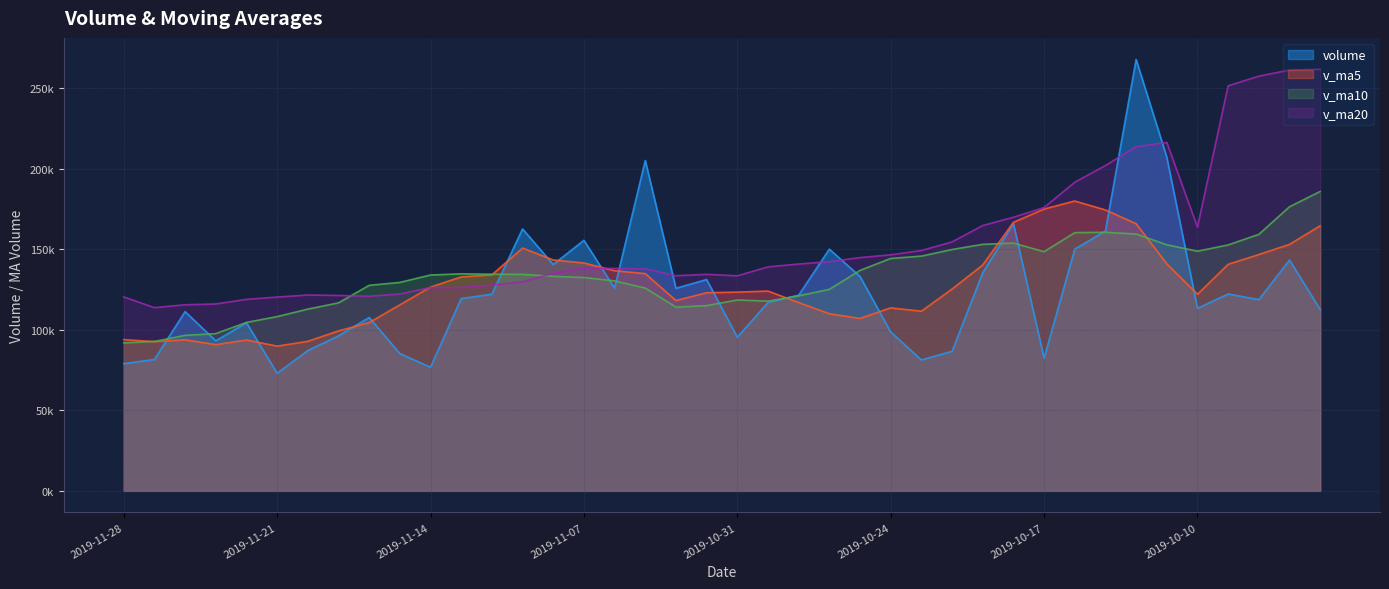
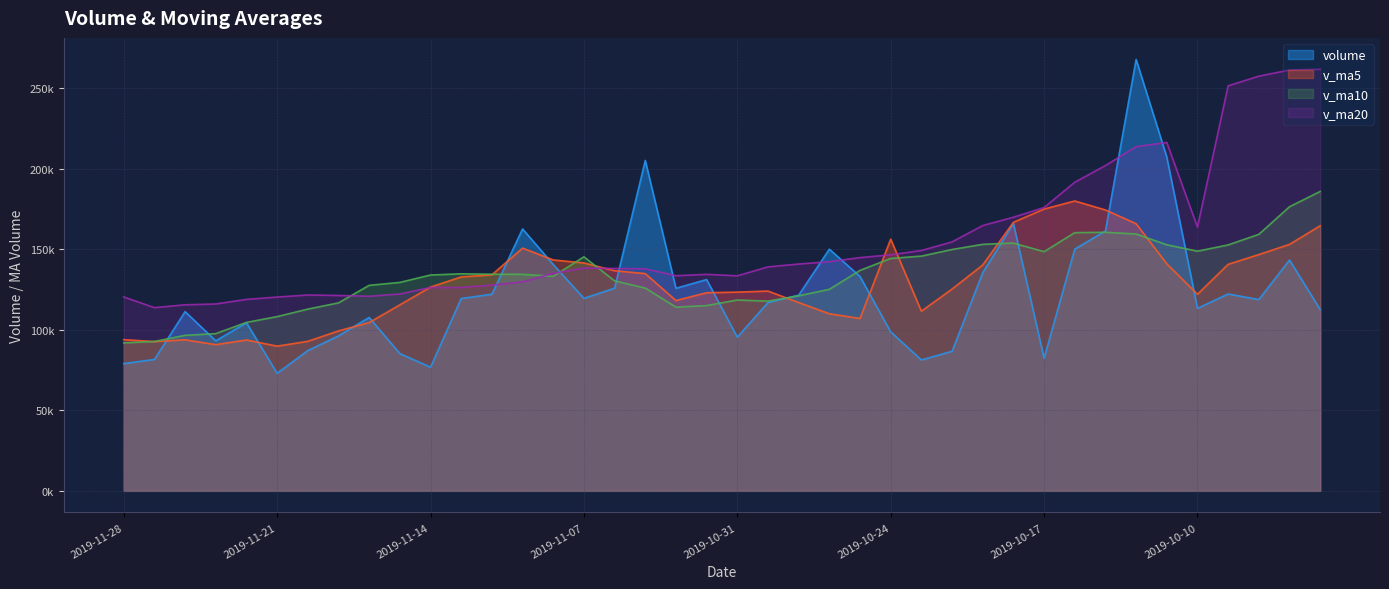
volume, 2019-11-07: 156000 -> 120000
v_ma10, 2019-11-07: 133000 -> 145000
v_ma5, 2019-10-24: 114000 -> 156000
